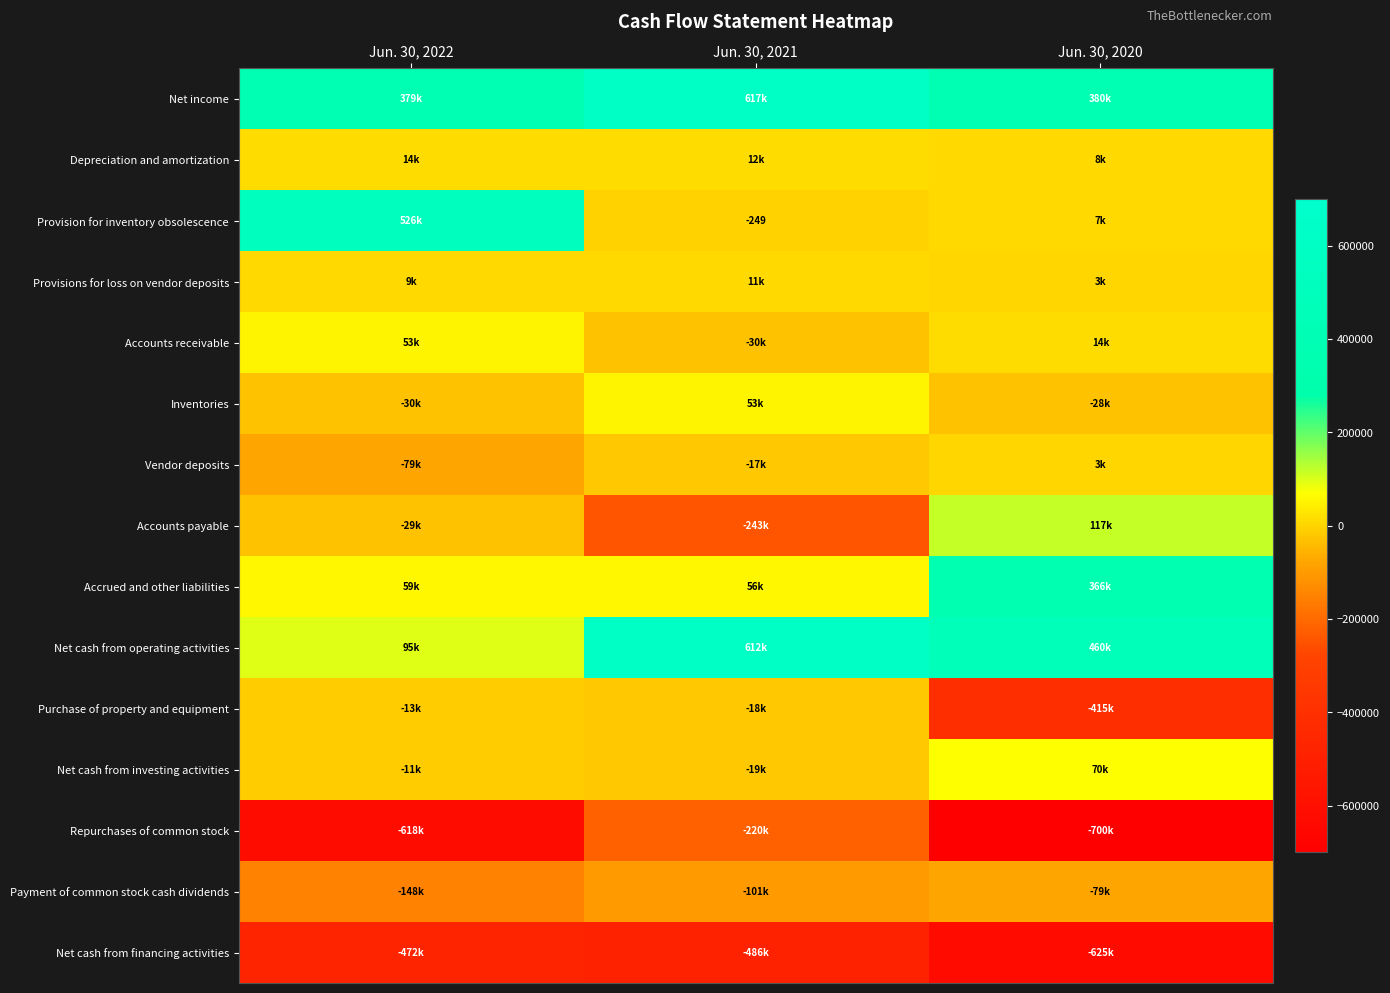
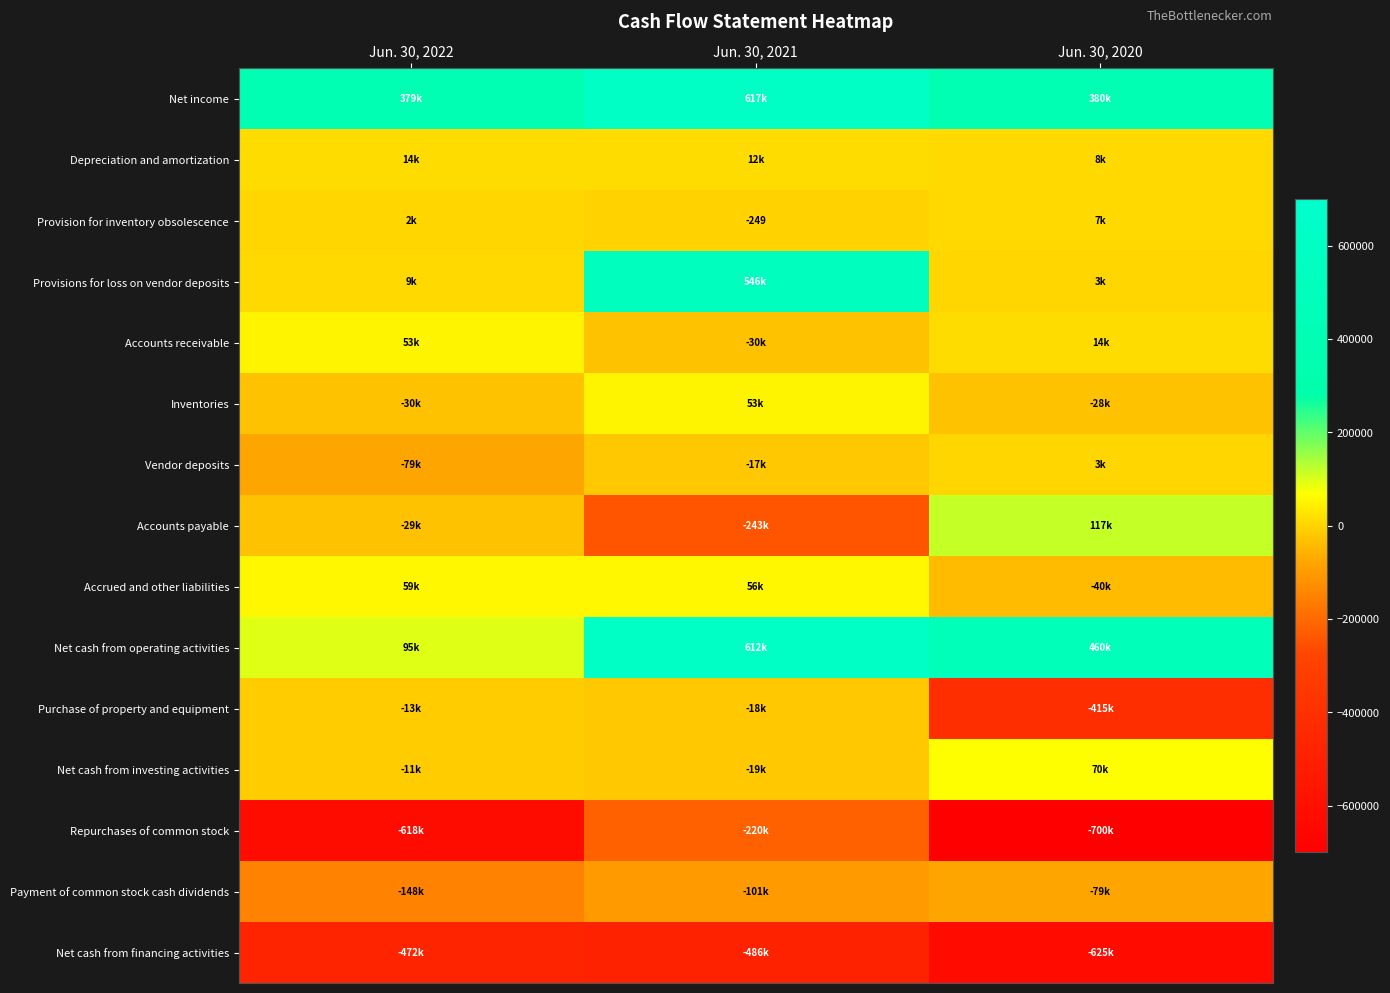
Provision for inventory obsolescence, Jun. 30, 2022: 526k -> 2k
Provisions for loss on vendor deposits, Jun. 30, 2021: 11k -> 546k
Accrued and other liabilities, Jun. 30, 2020: 366k -> -40k
